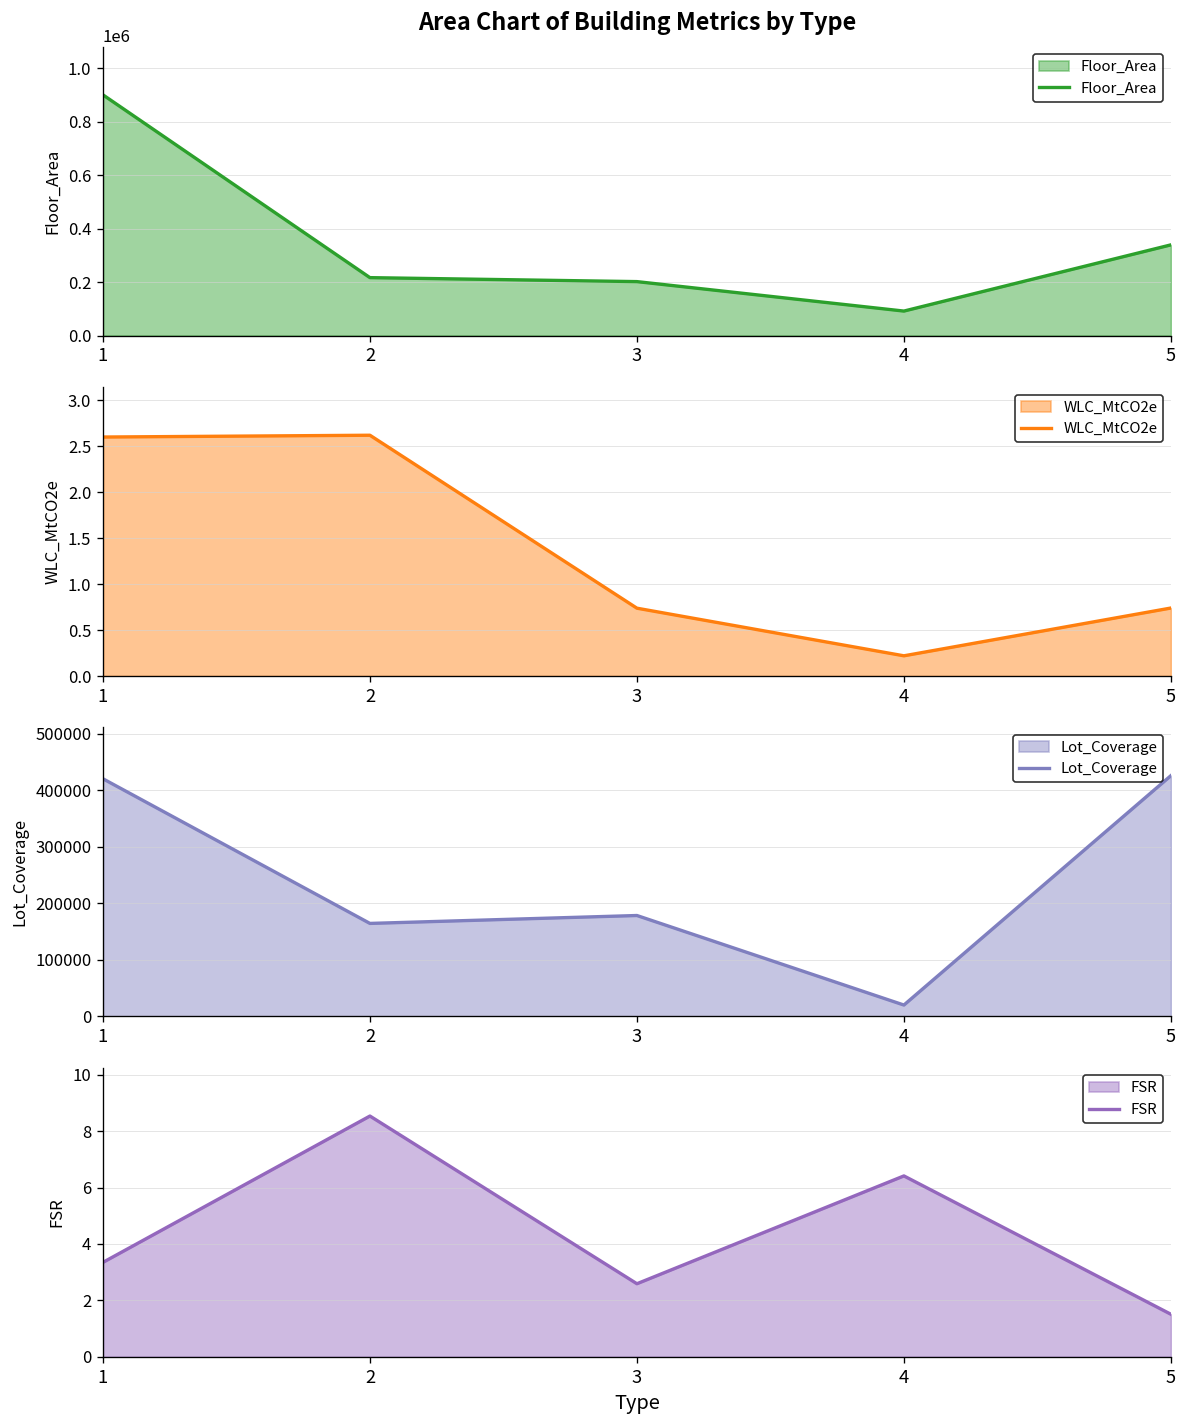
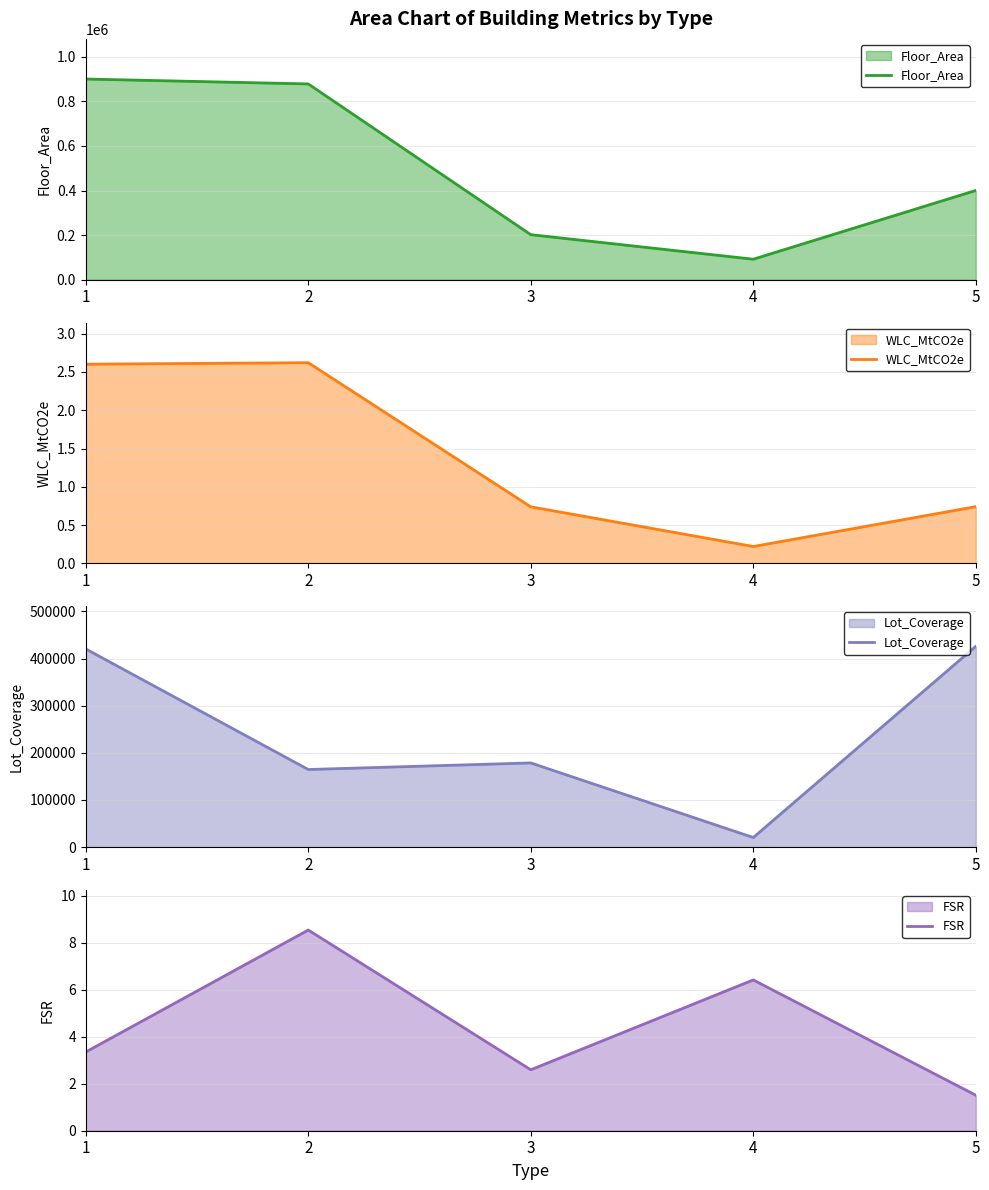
Area Chart of Building Metrics by Type, 2: 220000 -> 880000
Area Chart of Building Metrics by Type, 5: 340000 -> 400000
